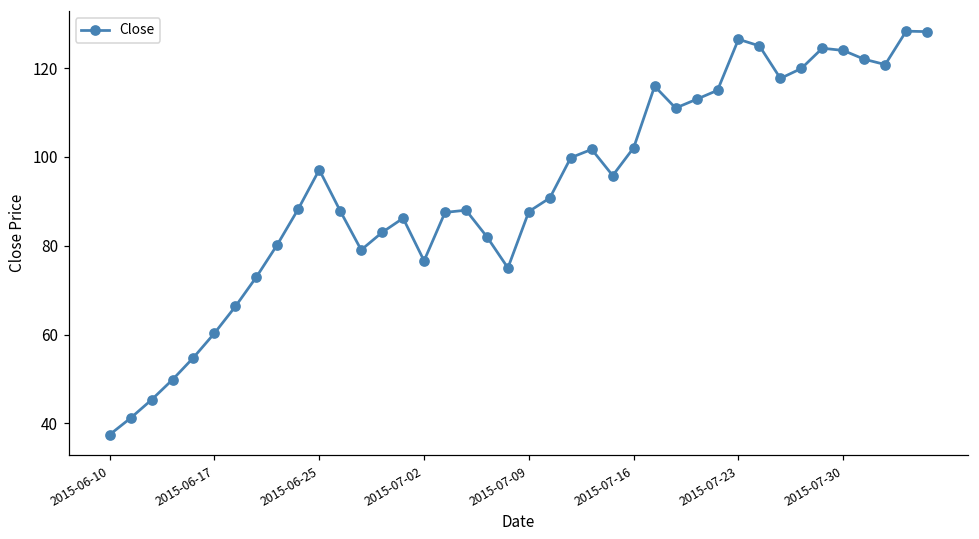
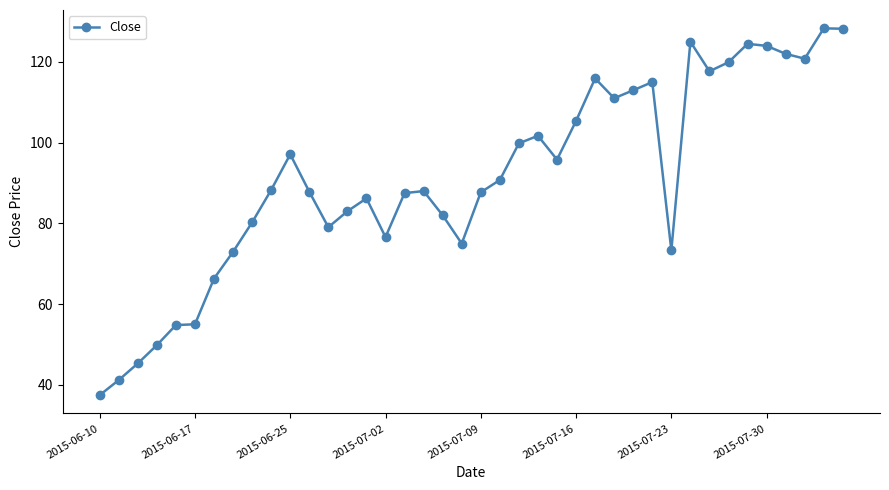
2015-06-17: 60 -> 55
2015-07-16: 102 -> 105
2015-07-23: 127 -> 73
